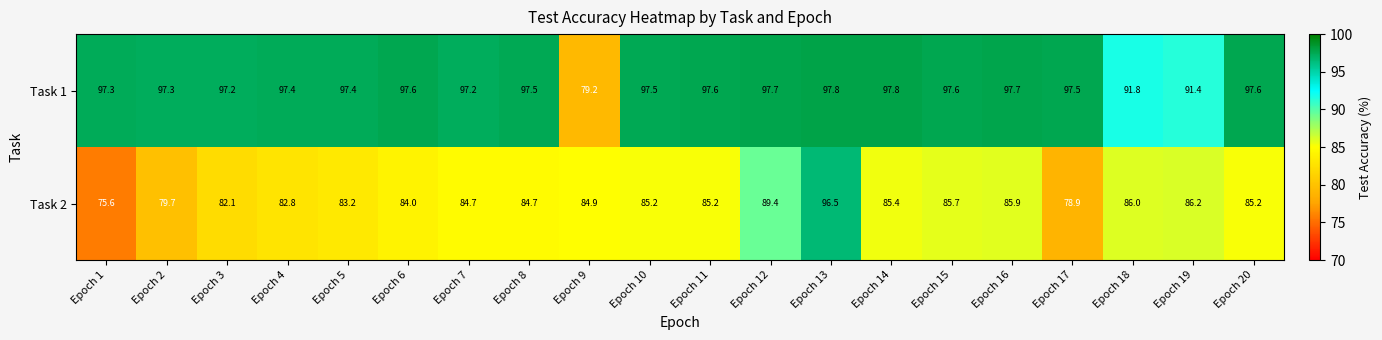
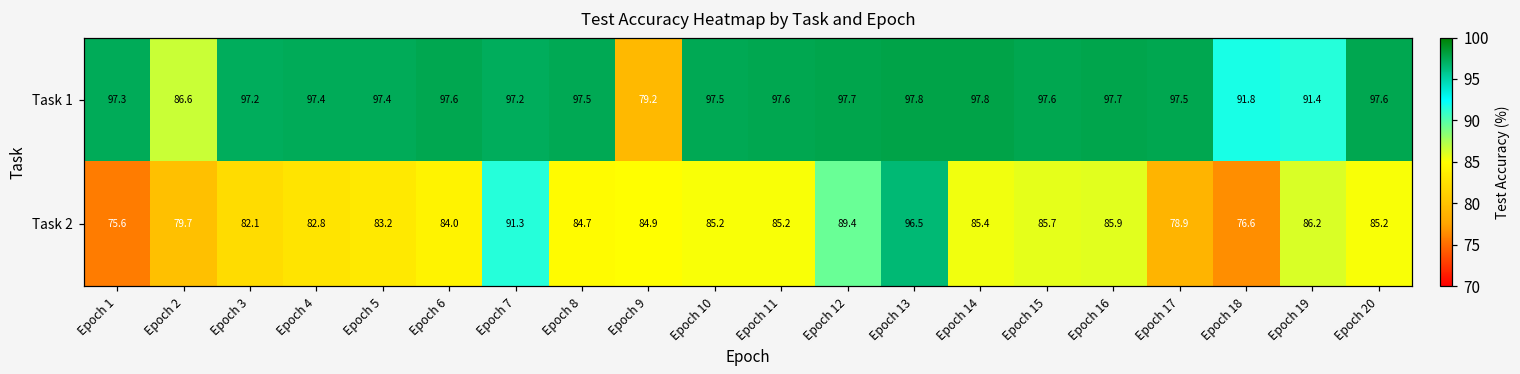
Task 1, Epoch 2: 97.3 -> 86.6
Task 2, Epoch 7: 84.7 -> 91.3
Task 2, Epoch 18: 86.0 -> 76.6
